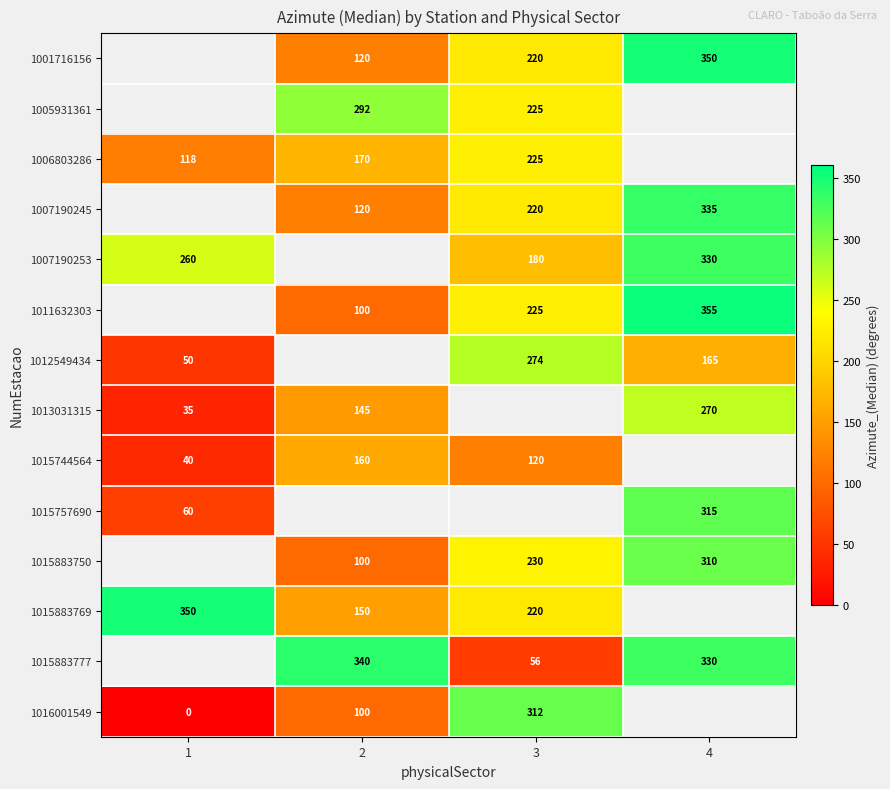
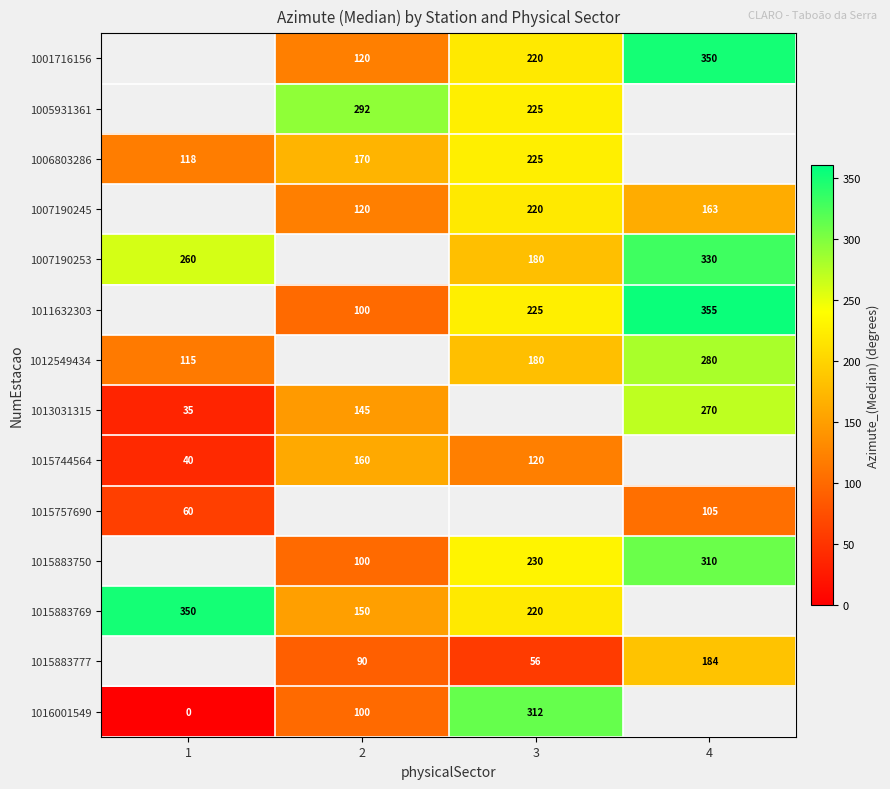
1007190245, 4: 335 -> 163
1012549434, 1: 50 -> 115
1012549434, 3: 274 -> 180
1012549434, 4: 165 -> 280
1015757690, 4: 315 -> 105
1015883777, 2: 340 -> 90
1015883777, 4: 330 -> 184
